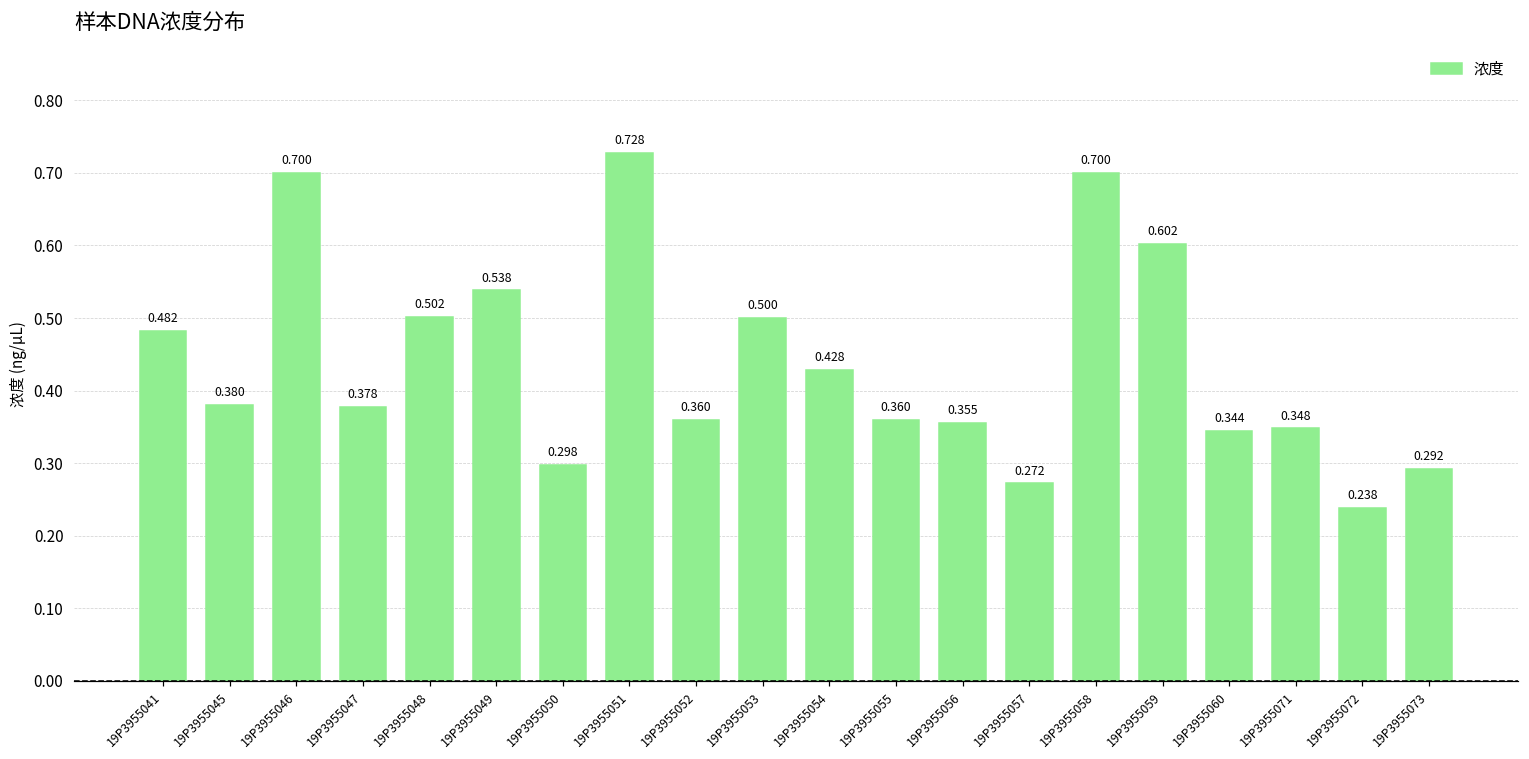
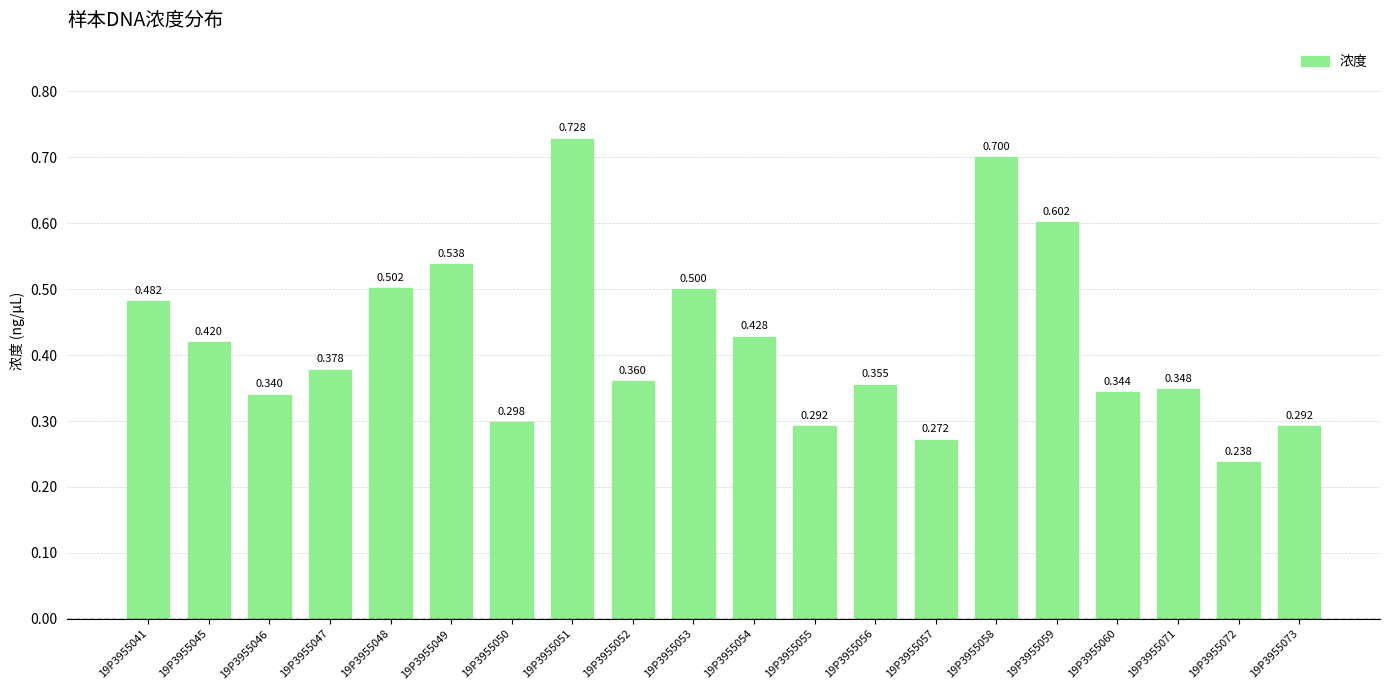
19P3955045: 0.380 -> 0.420
19P3955046: 0.700 -> 0.340
19P3955055: 0.360 -> 0.292
